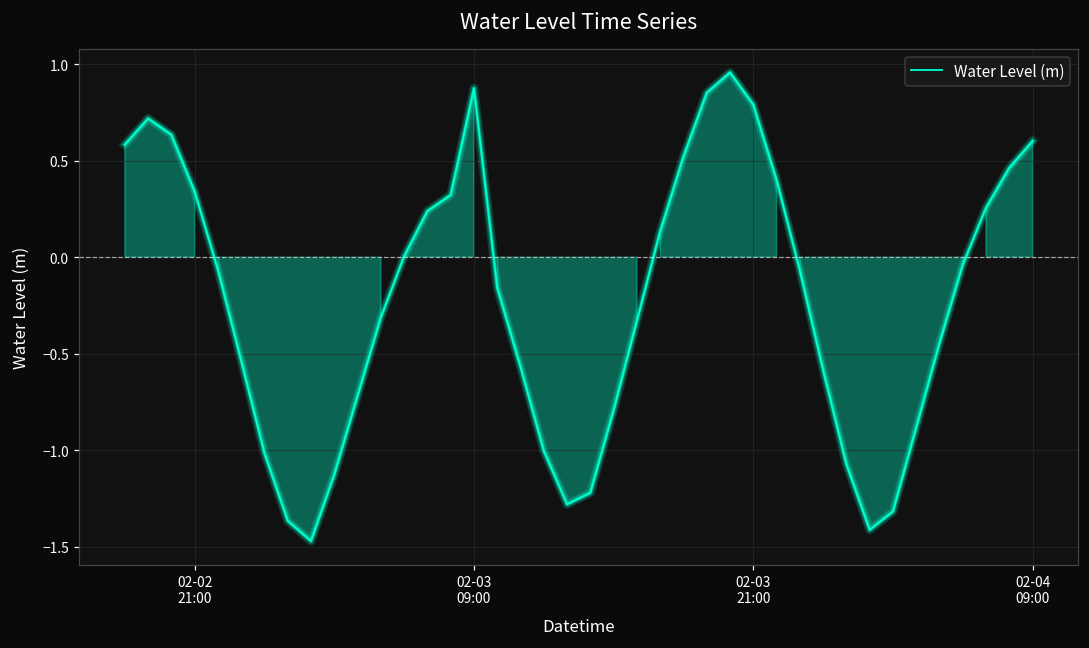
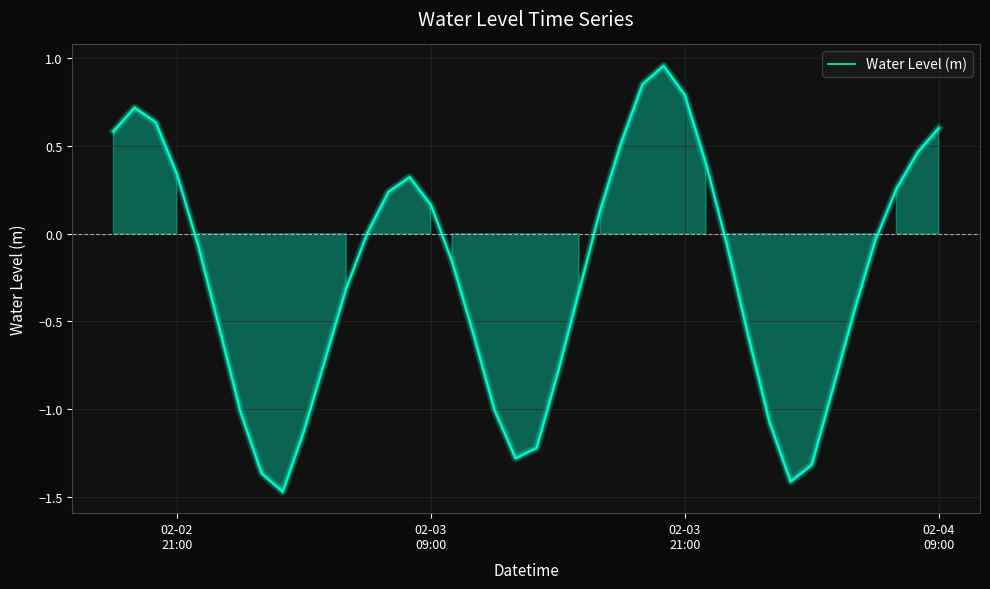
02-03 09:00: 0.88 -> 0.17
